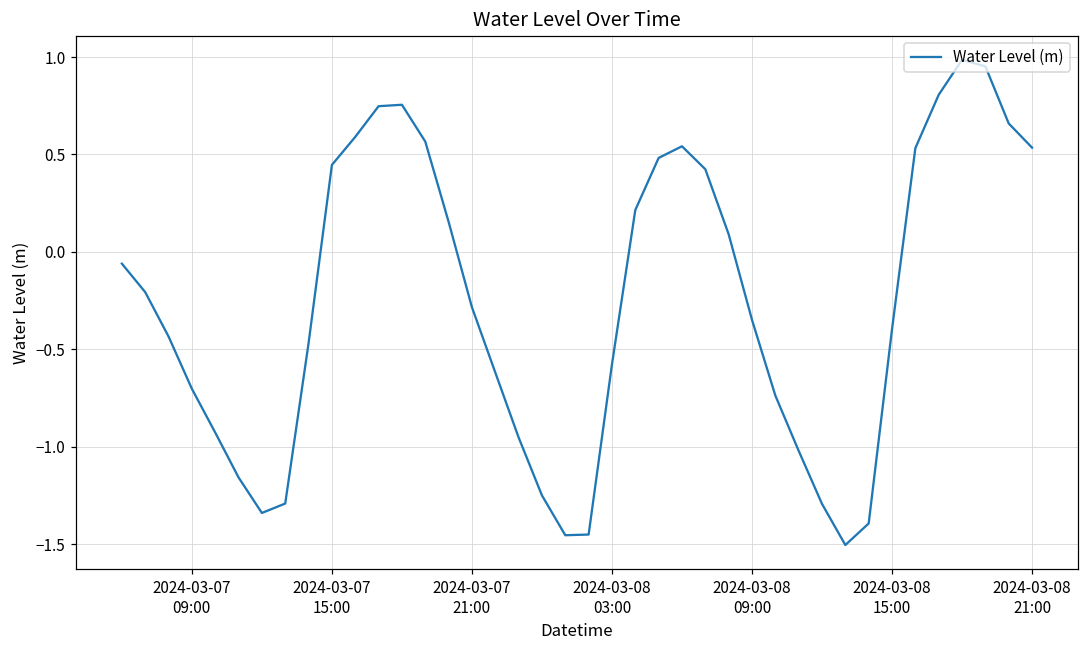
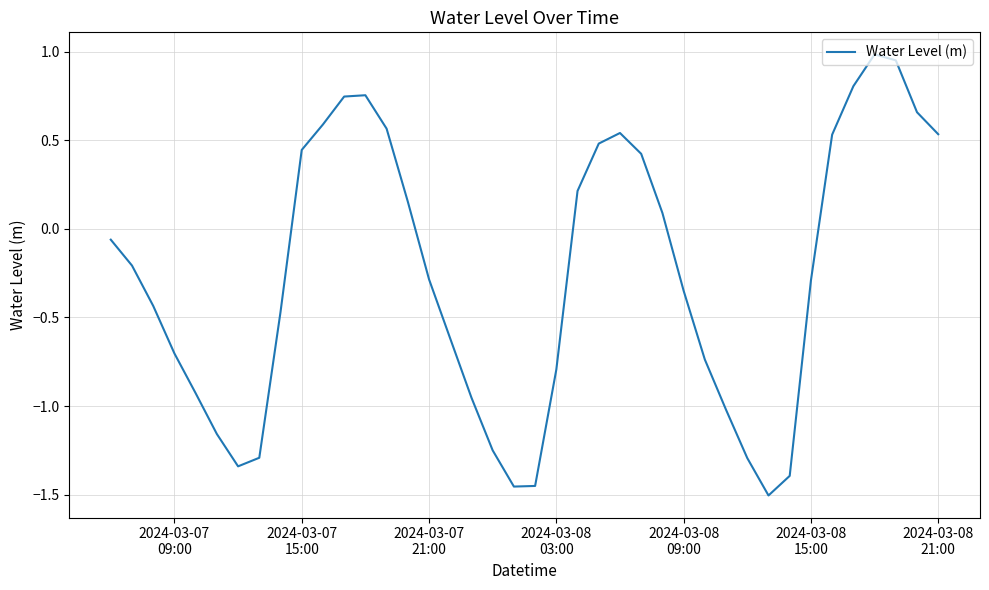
2024-03-08 03:00: -0.58 -> -0.79
2024-03-08 15:00: -0.40 -> -0.29
